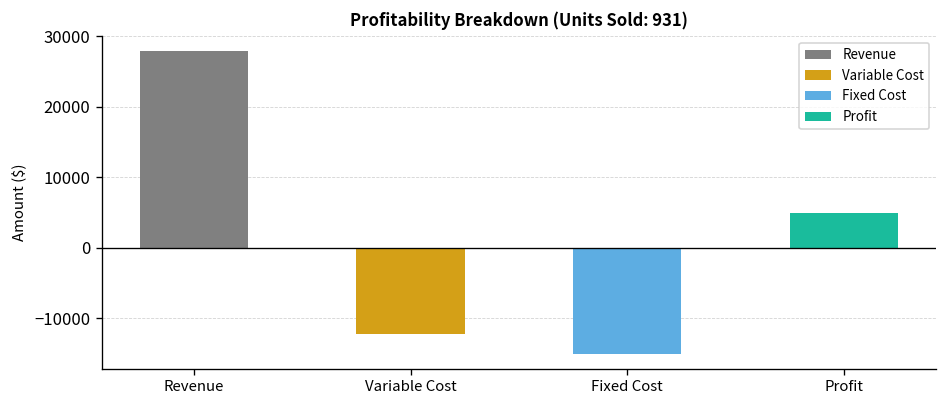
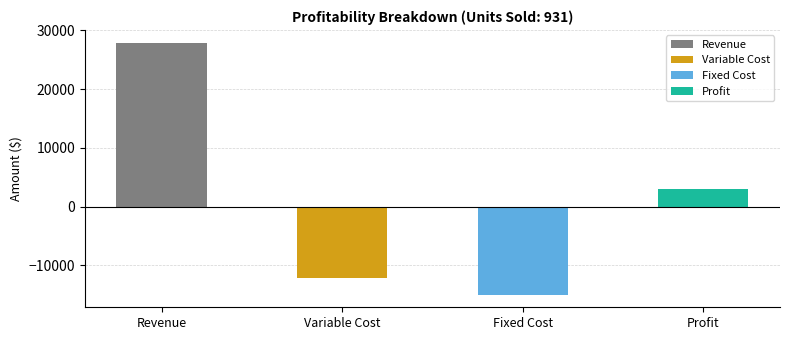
Profit: 5000 -> 3000
